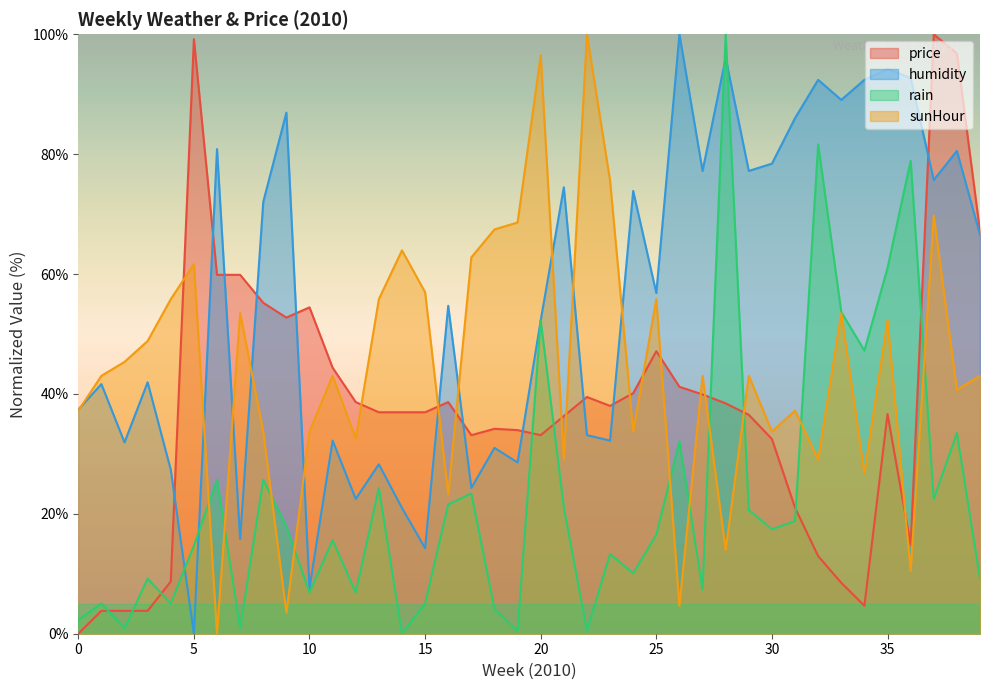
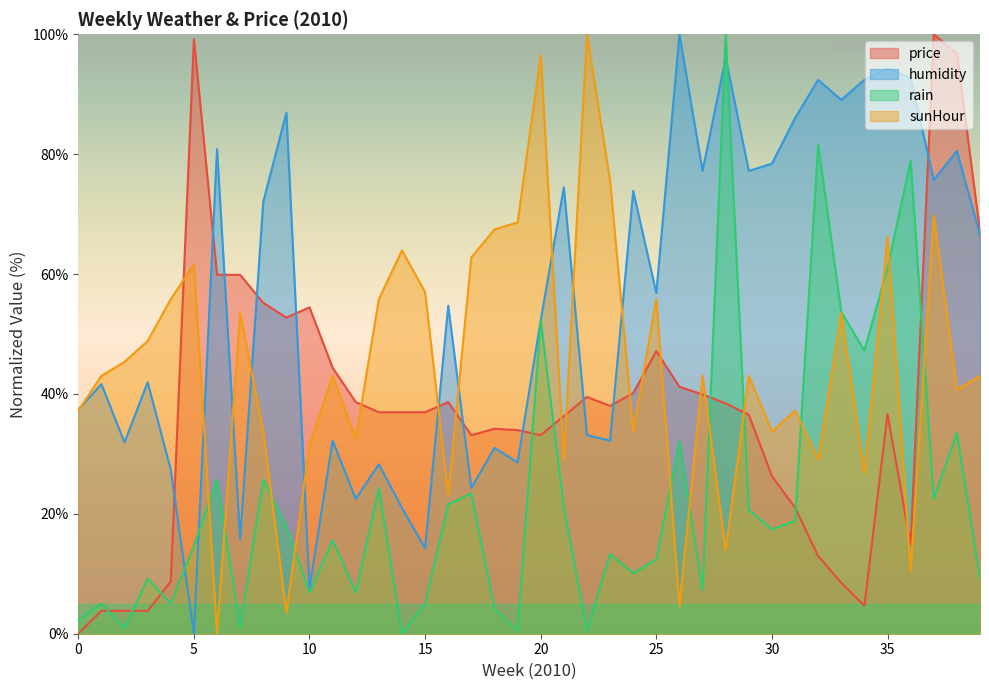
sunHour, 10: 34% -> 31%
rain, 25: 17% -> 12%
price, 30: 32% -> 26%
sunHour, 35: 52% -> 66%
